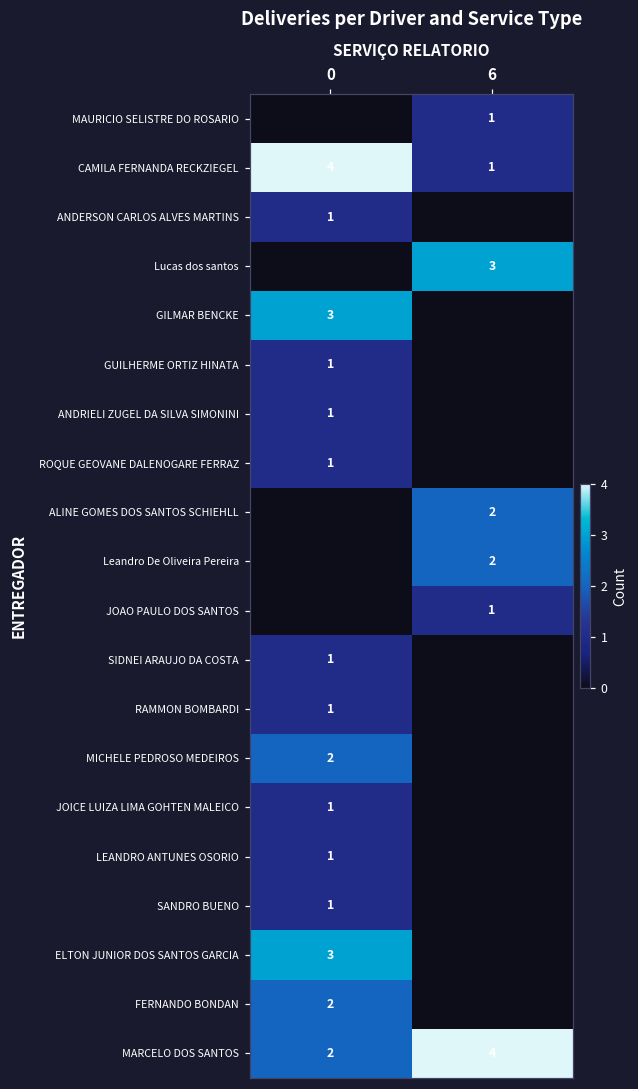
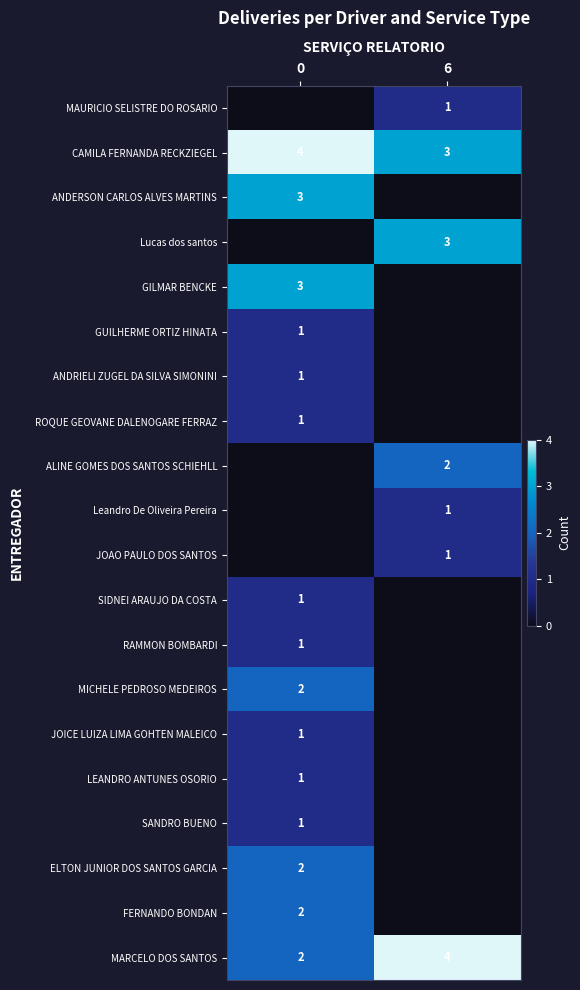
CAMILA FERNANDA RECKZIEGEL, 6: 1 -> 3
ANDERSON CARLOS ALVES MARTINS, 0: 1 -> 3
Leandro De Oliveira Pereira, 6: 2 -> 1
ELTON JUNIOR DOS SANTOS GARCIA, 0: 3 -> 2
